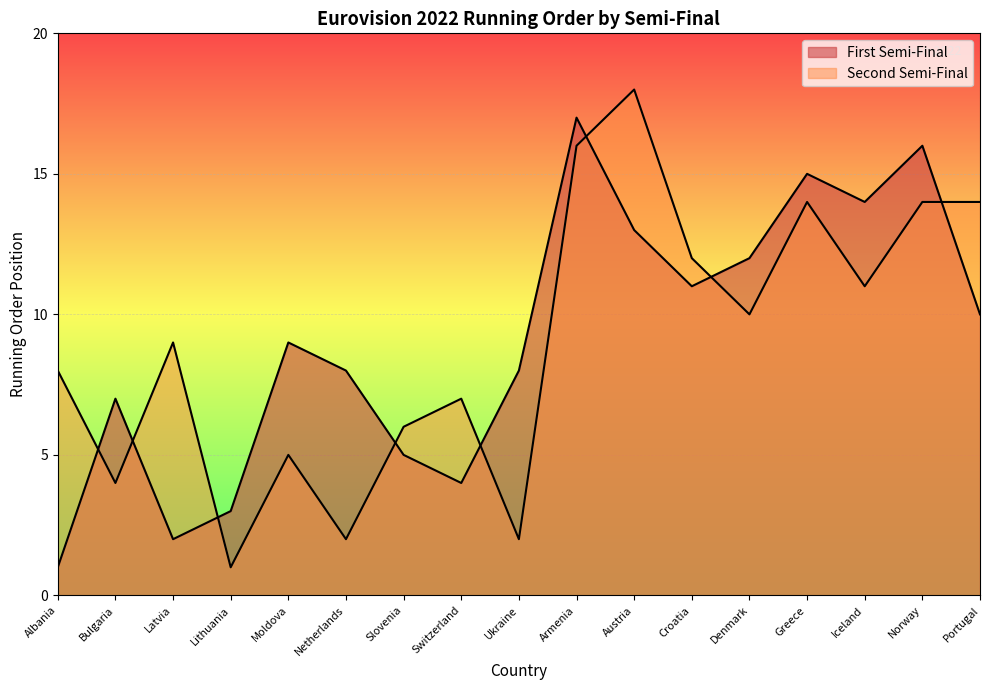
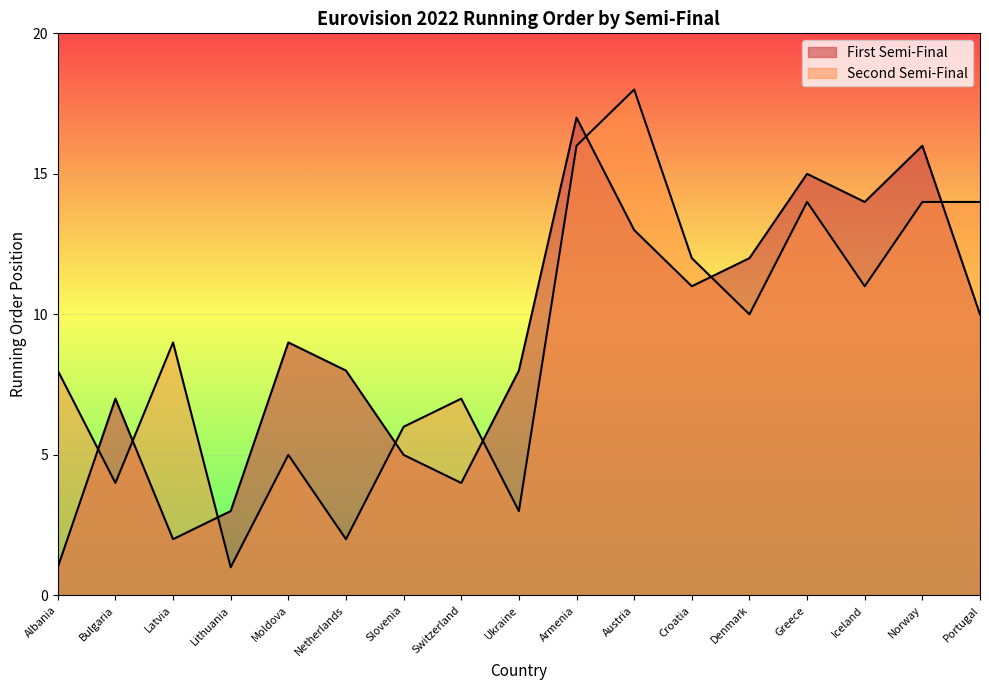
Second Semi-Final, Ukraine: 2 -> 3
